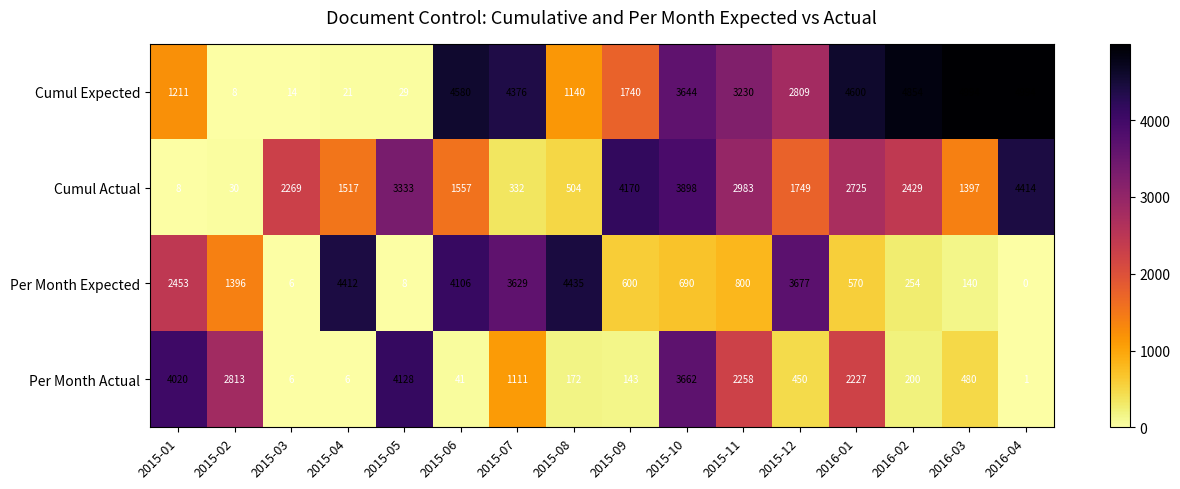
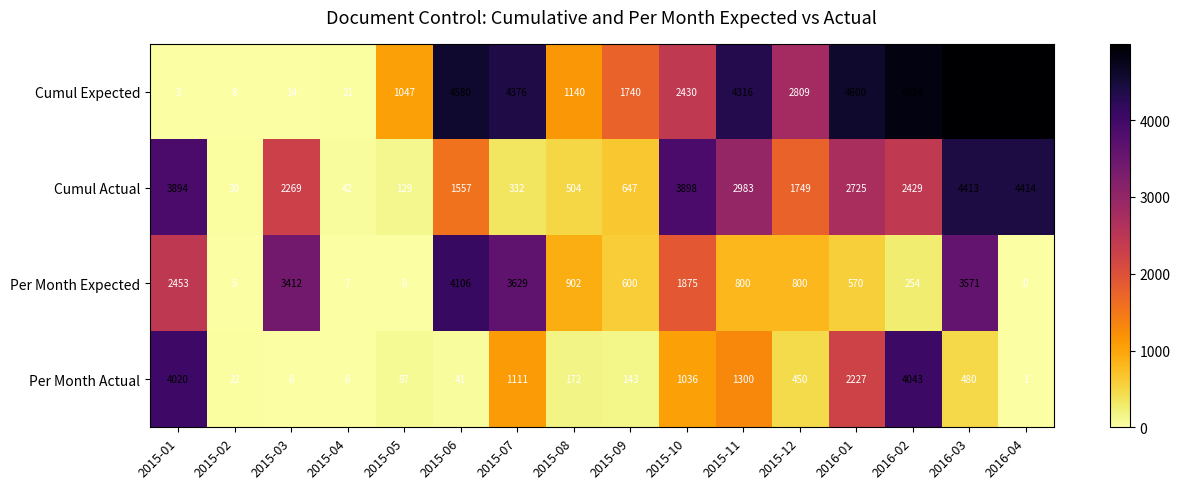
Cumul Expected, 2015-01: 1211 -> 3
Cumul Expected, 2015-05: 29 -> 1047
Cumul Expected, 2015-10: 3644 -> 2430
Cumul Expected, 2015-11: 3230 -> 4316
Cumul Actual, 2015-01: 8 -> 3894
Cumul Actual, 2015-04: 1517 -> 42
Cumul Actual, 2015-05: 3333 -> 129
Cumul Actual, 2015-09: 4170 -> 647
Cumul Actual, 2016-03: 1397 -> 4413
Per Month Expected, 2015-02: 1396 -> 5
Per Month Expected, 2015-03: 6 -> 3412
Per Month Expected, 2015-04: 4412 -> 7
Per Month Expected, 2015-08: 4435 -> 902
Per Month Expected, 2015-10: 690 -> 1875
Per Month Expected, 2015-12: 3677 -> 800
Per Month Expected, 2016-03: 140 -> 3571
Per Month Actual, 2015-02: 2813 -> 22
Per Month Actual, 2015-05: 4128 -> 87
Per Month Actual, 2015-10: 3662 -> 1036
Per Month Actual, 2015-11: 2258 -> 1300
Per Month Actual, 2016-02: 200 -> 4043
